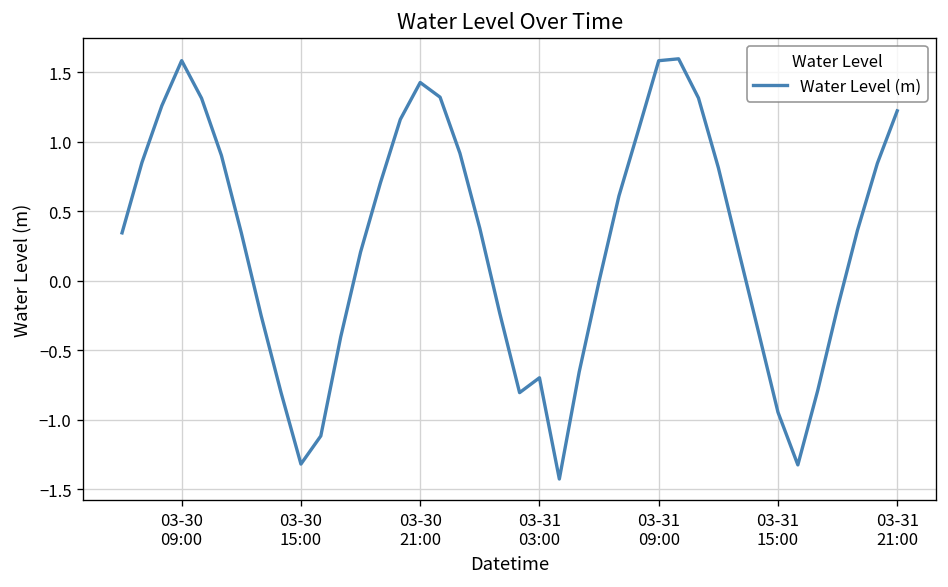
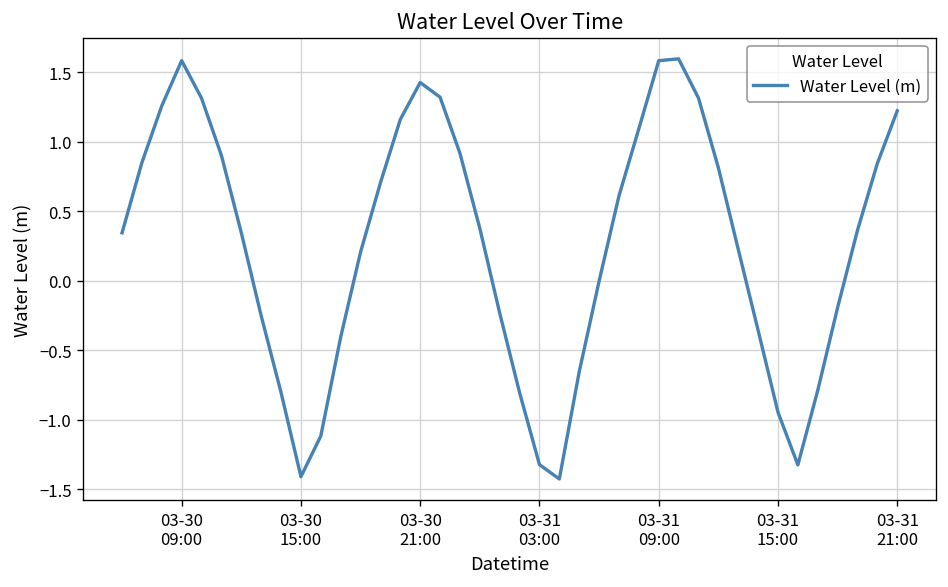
03-30 15:00: -1.32 -> -1.41
03-31 03:00: -0.70 -> -1.32
